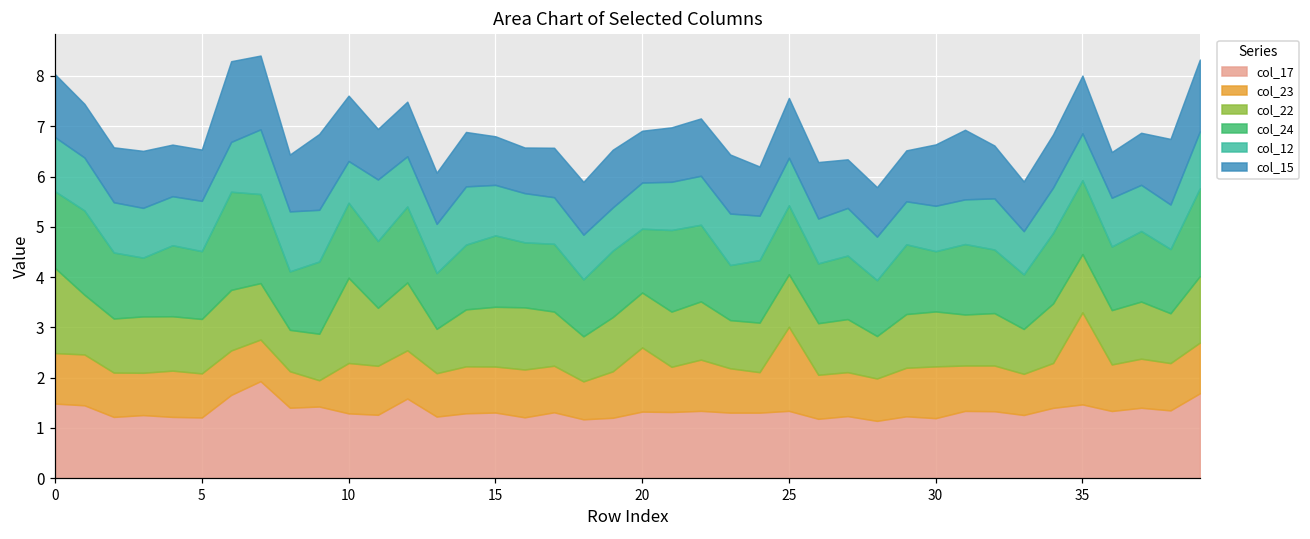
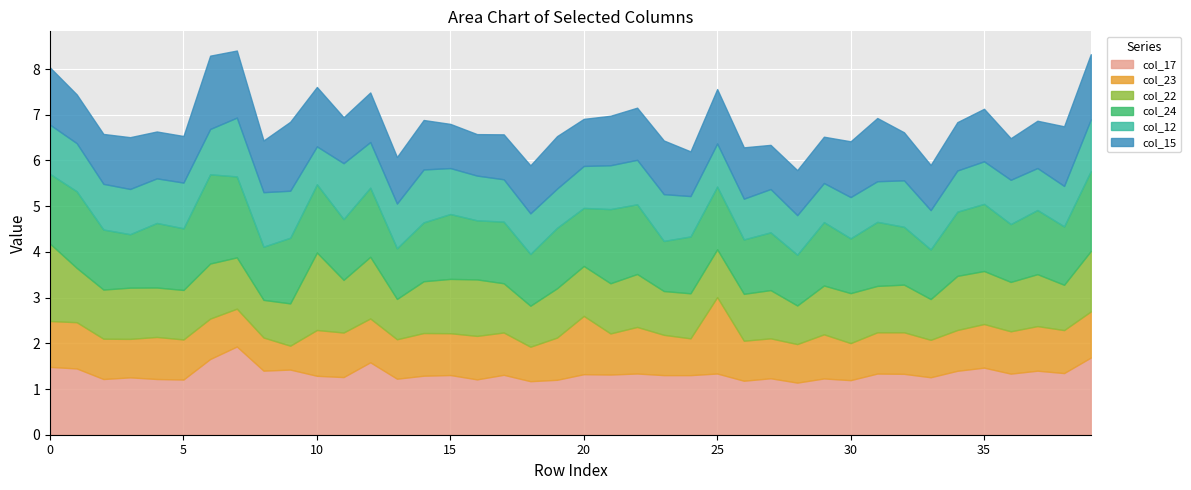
col_23, 30: 1.0 -> 0.8
col_23, 35: 1.8 -> 1.0
